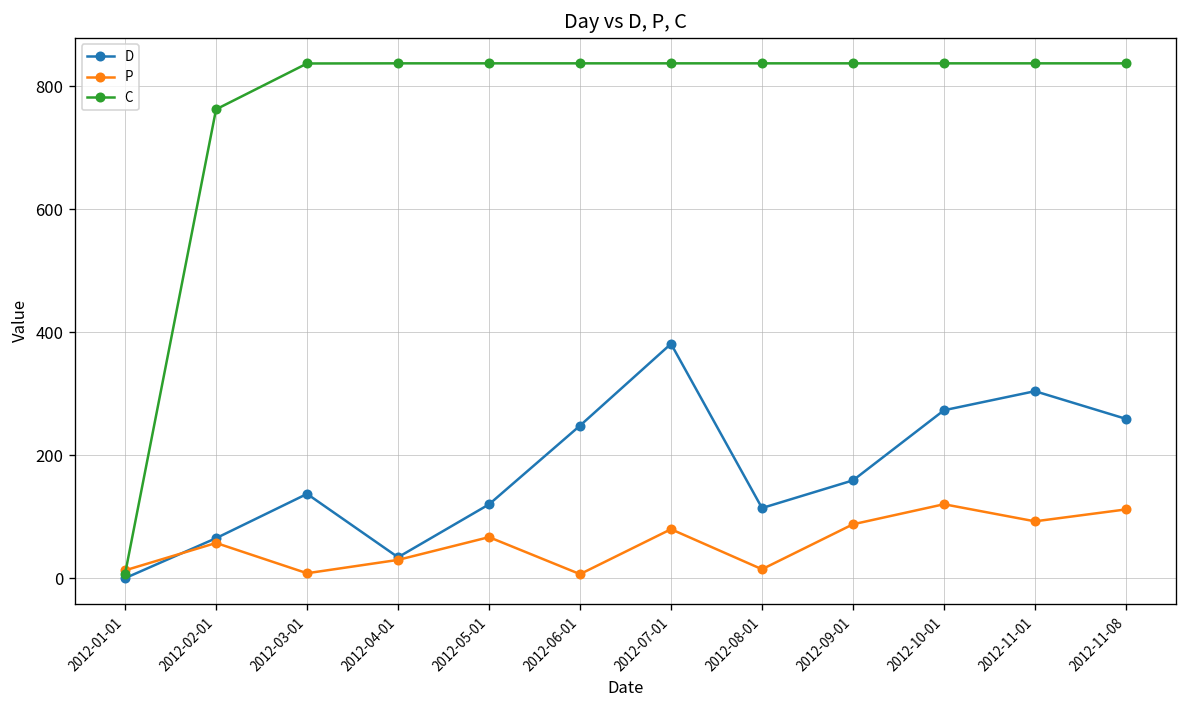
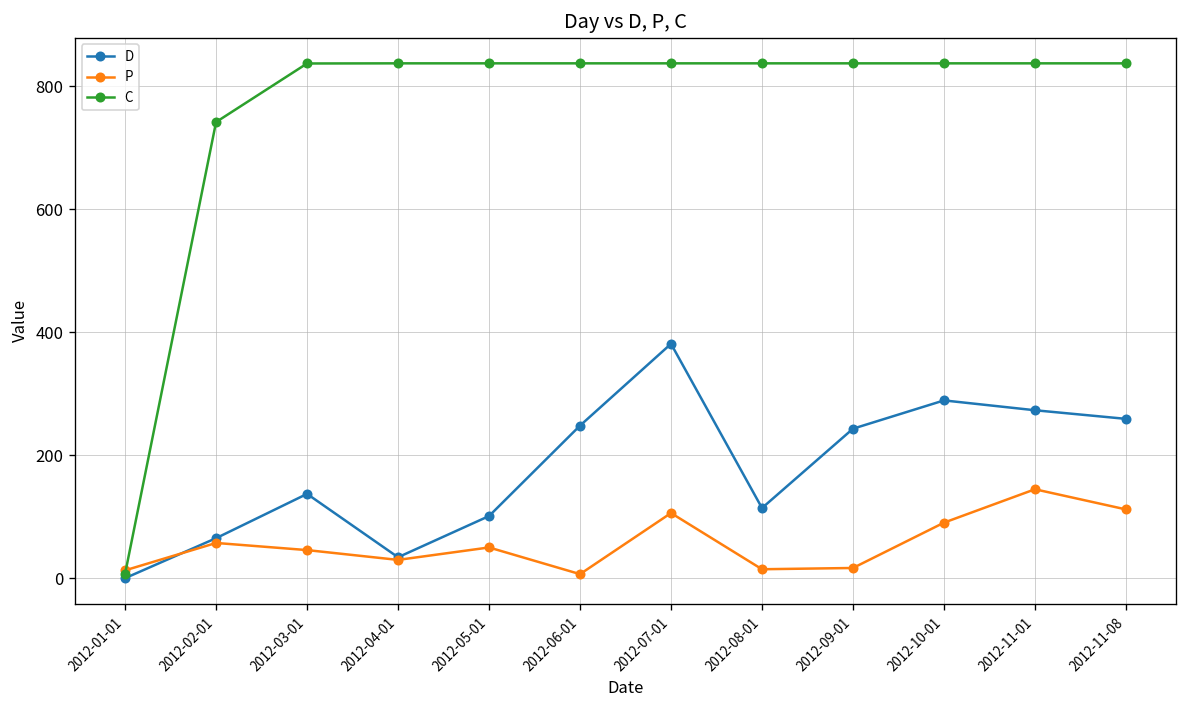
C, 2012-02-01: 760 -> 740
P, 2012-03-01: 10 -> 50
D, 2012-05-01: 120 -> 100
P, 2012-05-01: 70 -> 50
P, 2012-07-01: 80 -> 110
D, 2012-09-01: 160 -> 240
P, 2012-09-01: 90 -> 20
D, 2012-10-01: 270 -> 290
P, 2012-10-01: 120 -> 90
D, 2012-11-01: 300 -> 270
P, 2012-11-01: 90 -> 140
